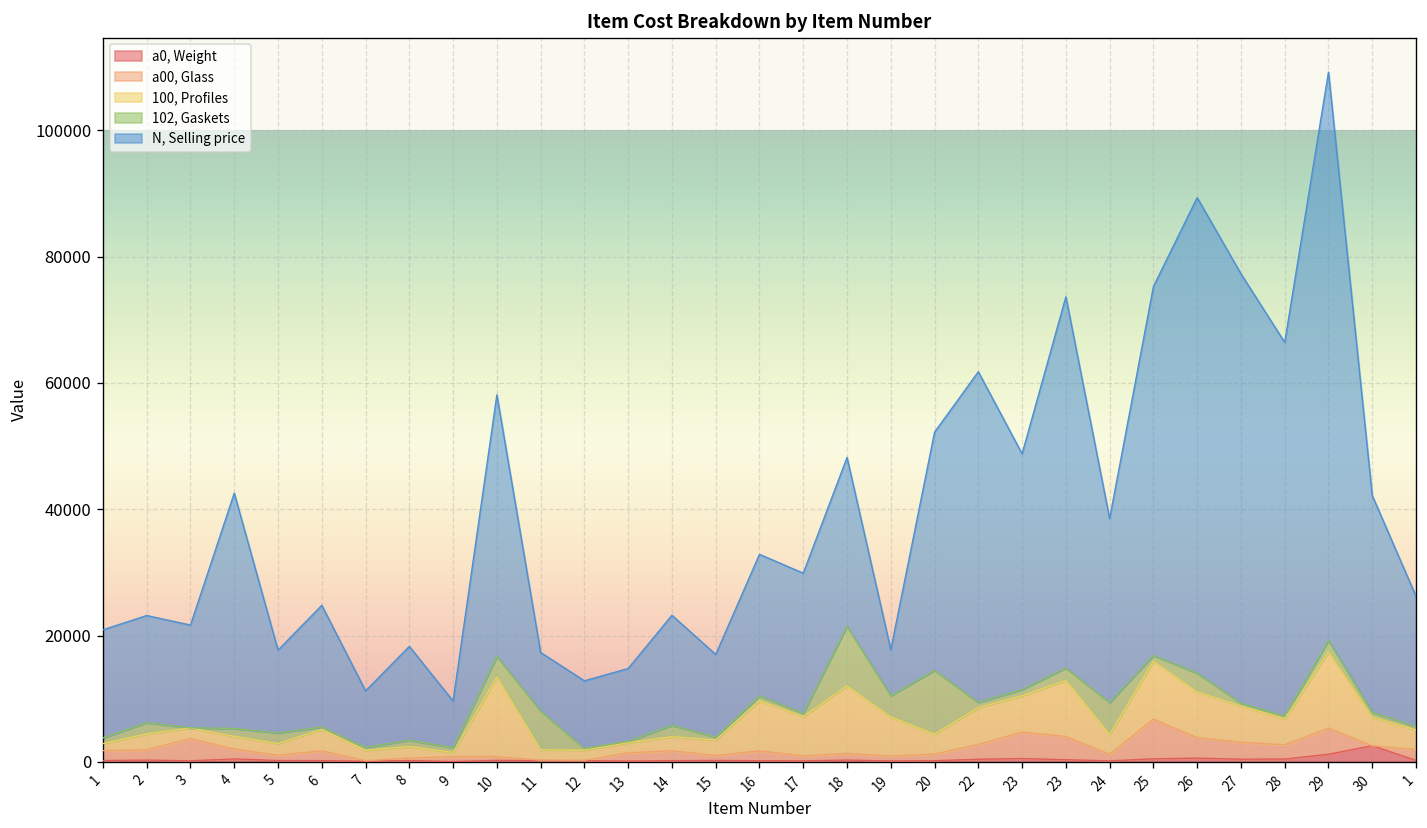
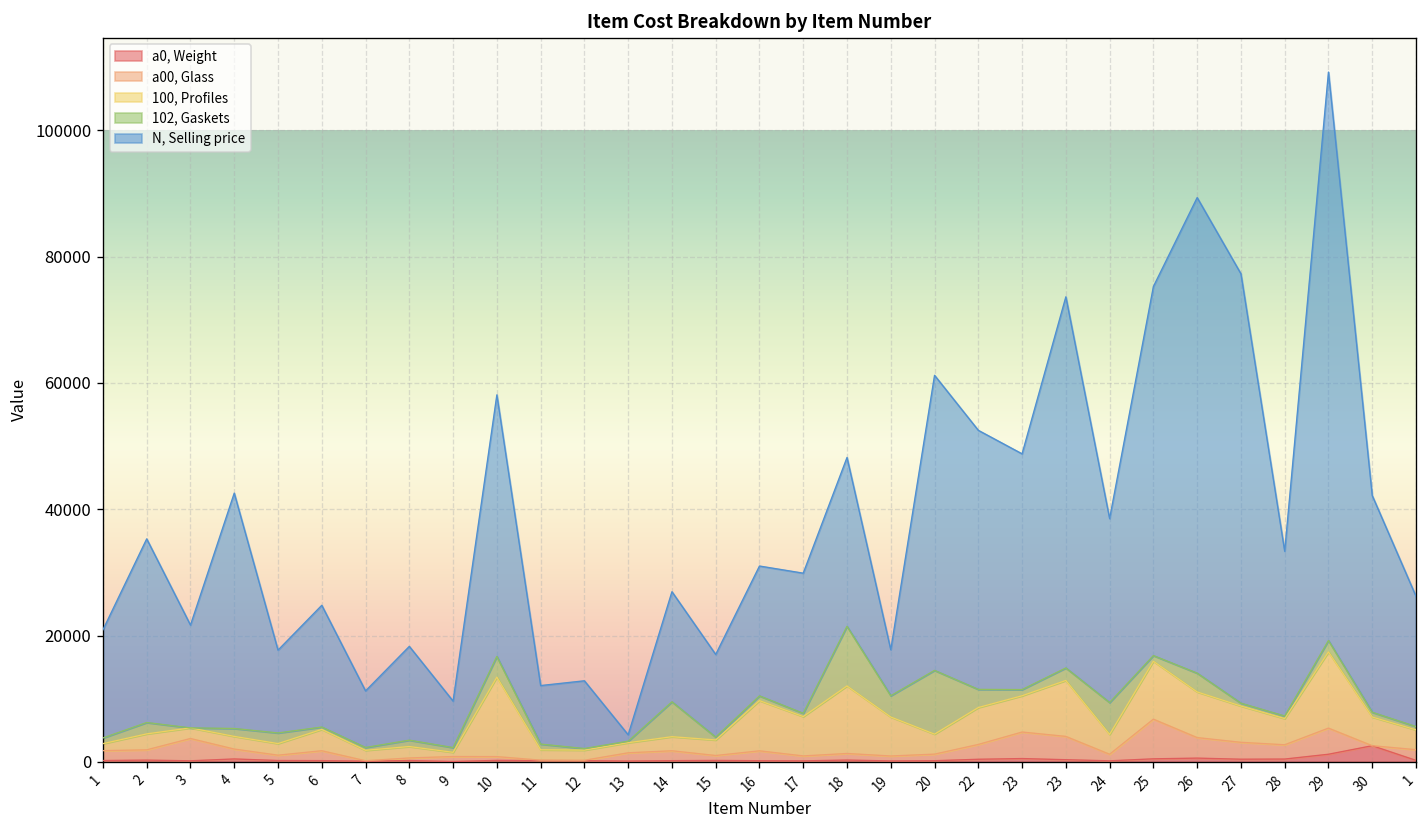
N, Selling price, 2: 17000 -> 29000
102, Gaskets, 11: 6000 -> 1000
N, Selling price, 13: 12000 -> 1000
102, Gaskets, 14: 2000 -> 6000
N, Selling price, 16: 22000 -> 21000
N, Selling price, 20: 38000 -> 47000
102, Gaskets, 22: 1000 -> 3000
N, Selling price, 22: 52000 -> 41000
N, Selling price, 28: 59000 -> 26000
